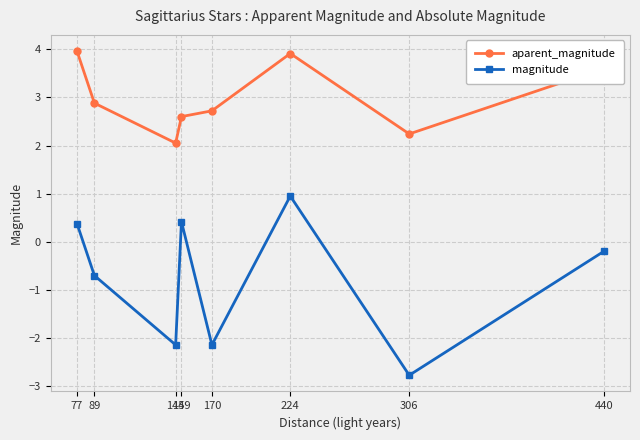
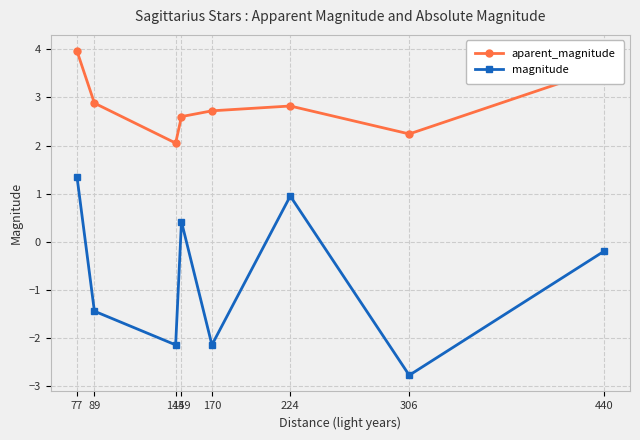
magnitude, 77: 0.4 -> 1.4
magnitude, 89: -0.7 -> -1.4
aparent_magnitude, 224: 3.9 -> 2.8
